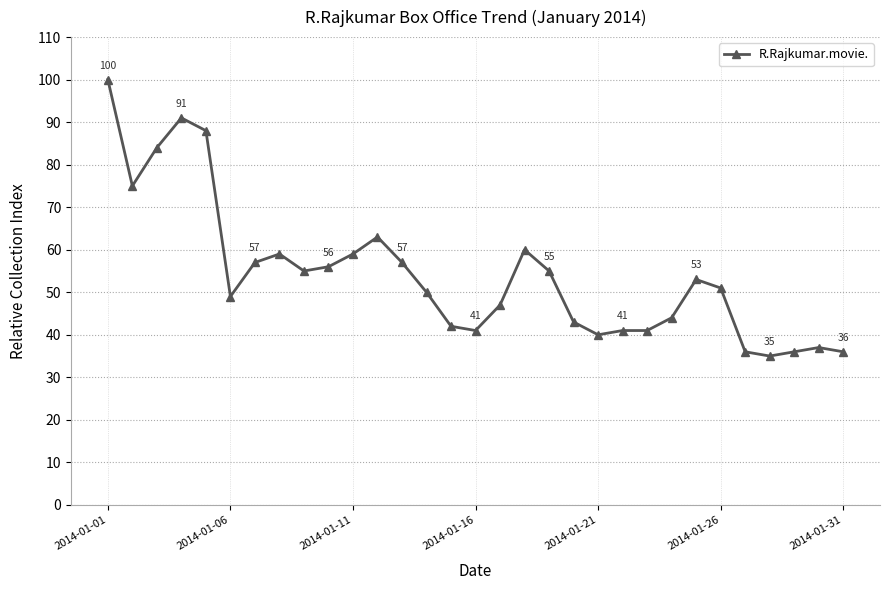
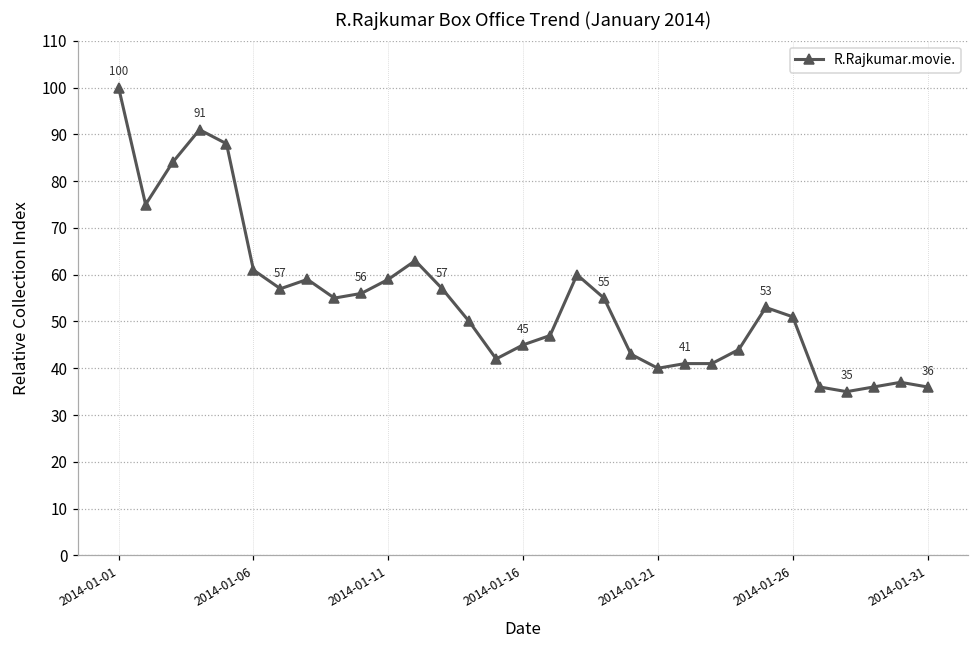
2014-01-06: 49 -> 61
2014-01-16: 41 -> 45
